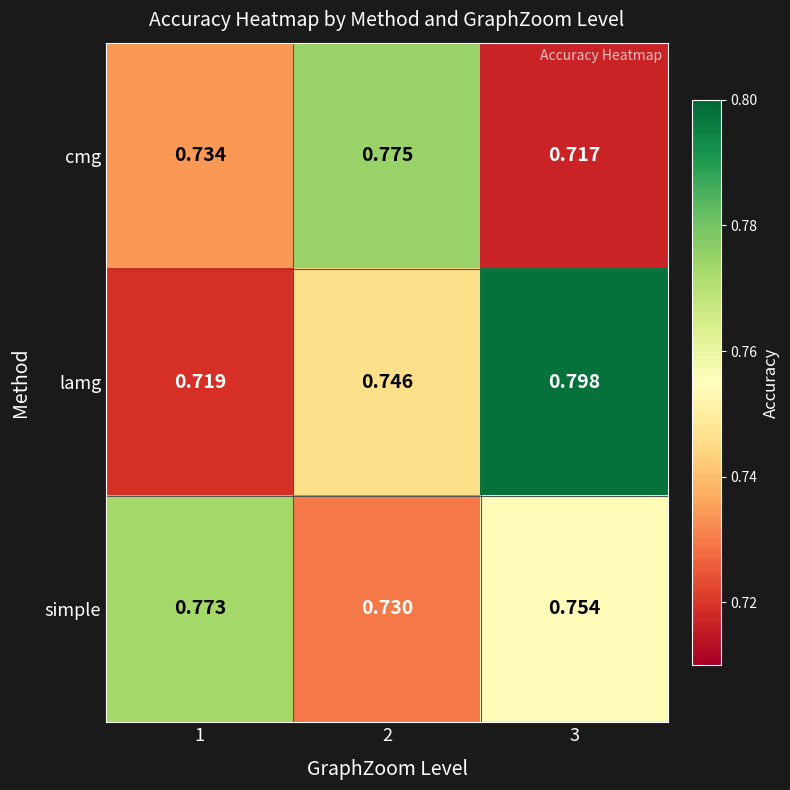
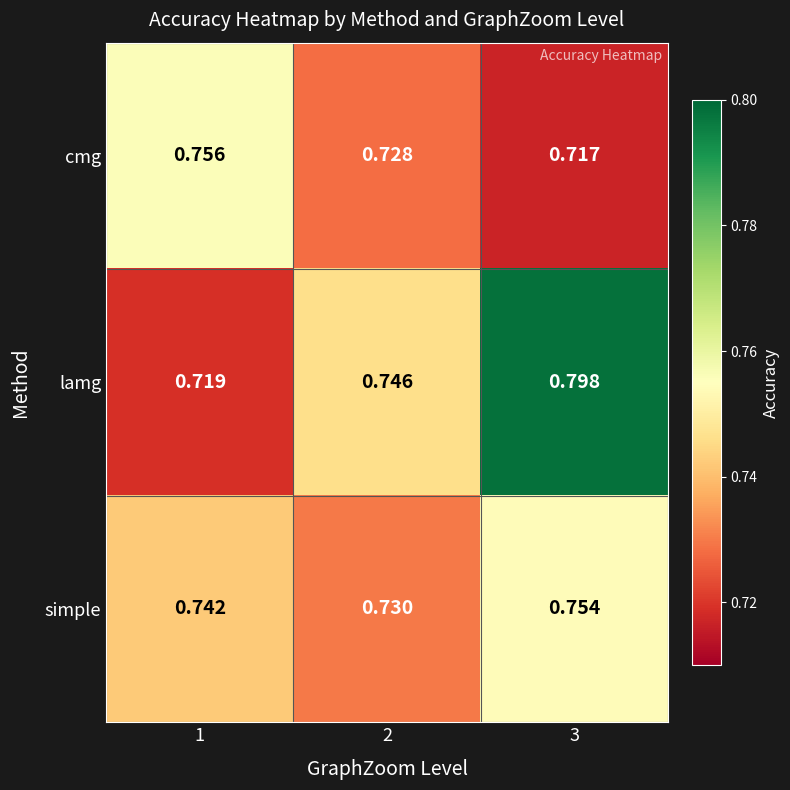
cmg, 1: 0.734 -> 0.756
cmg, 2: 0.775 -> 0.728
simple, 1: 0.773 -> 0.742
